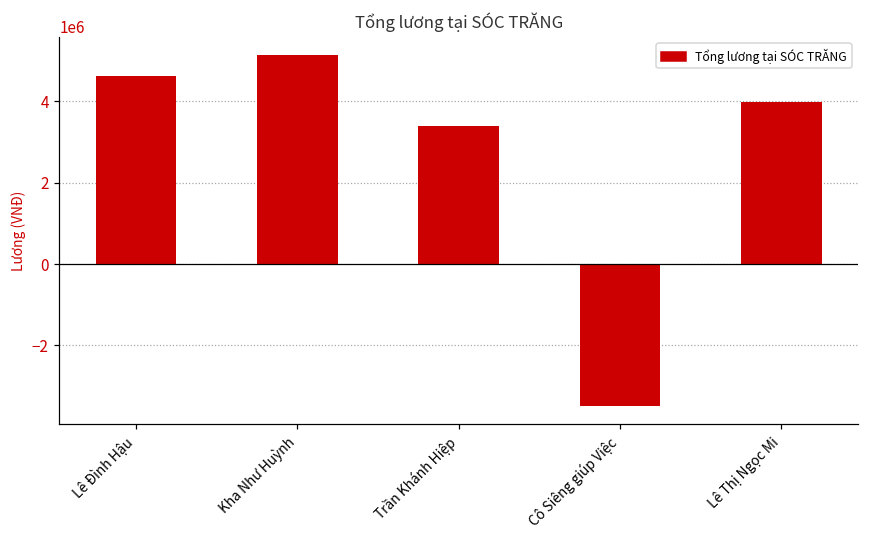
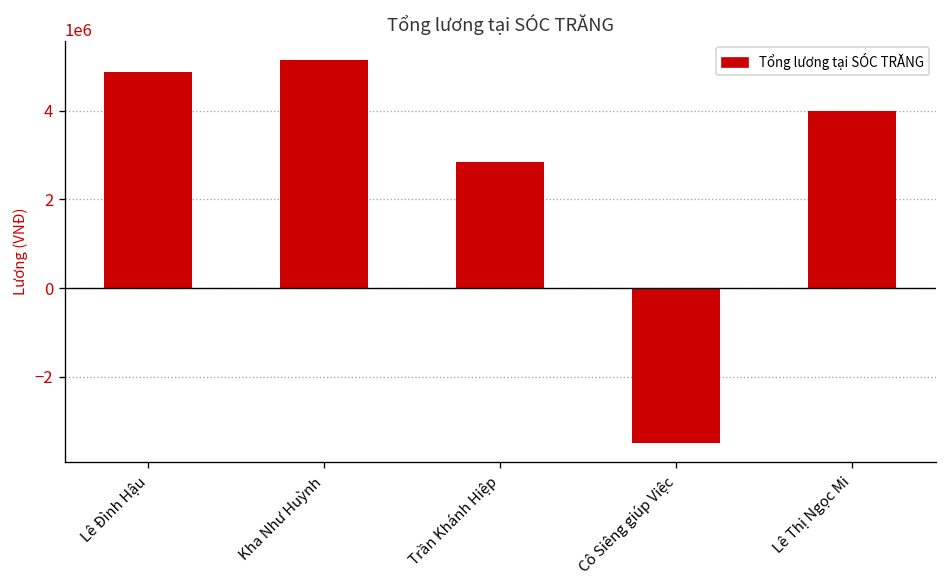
Lê Đình Hậu: 4600000 -> 4900000
Trần Khánh Hiệp: 3400000 -> 2800000
